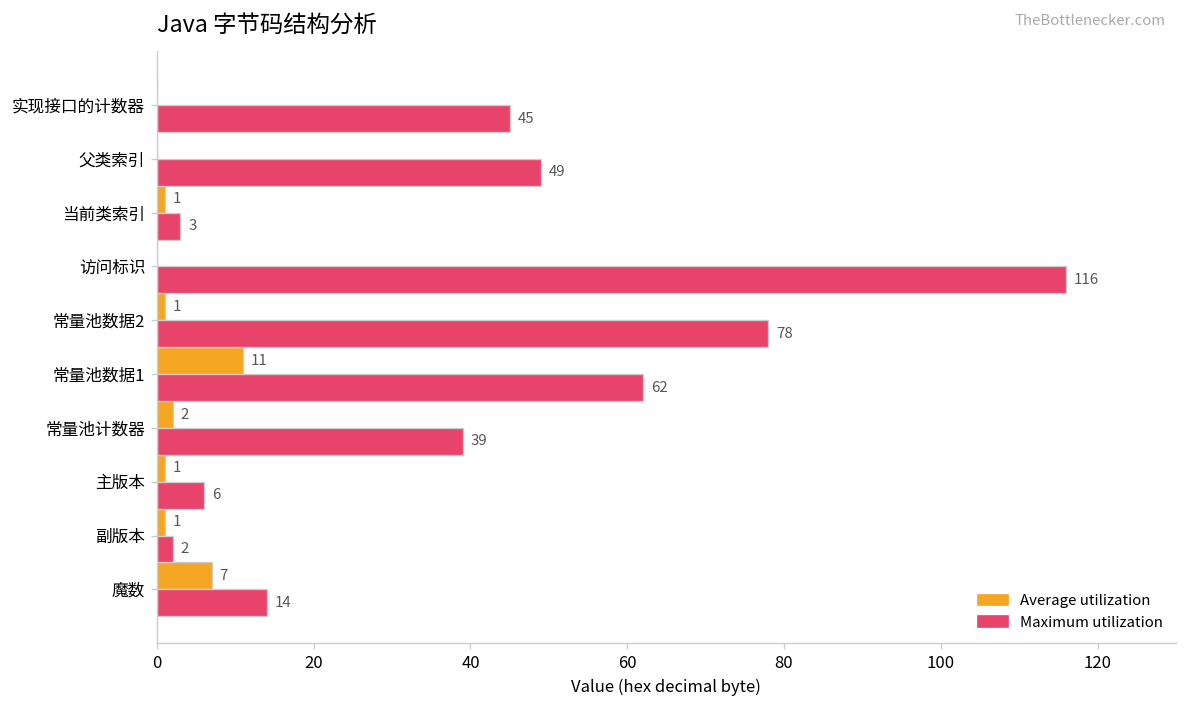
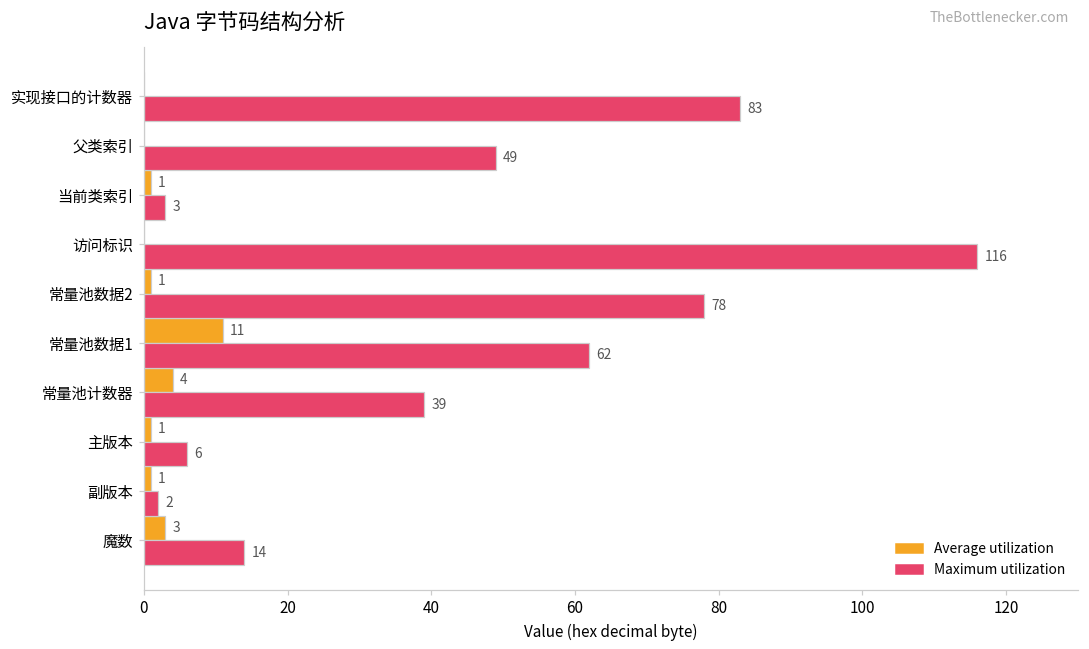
Maximum utilization, 实现接口的计数器: 45 -> 83
Average utilization, 常量池计数器: 2 -> 4
Average utilization, 魔数: 7 -> 3
